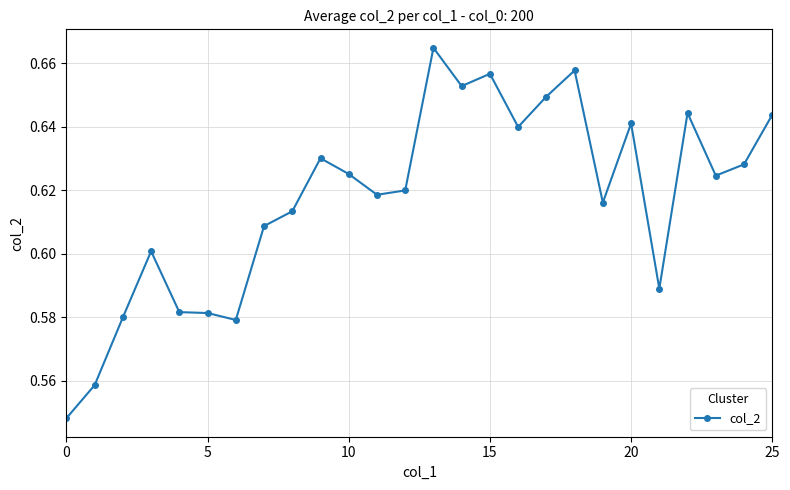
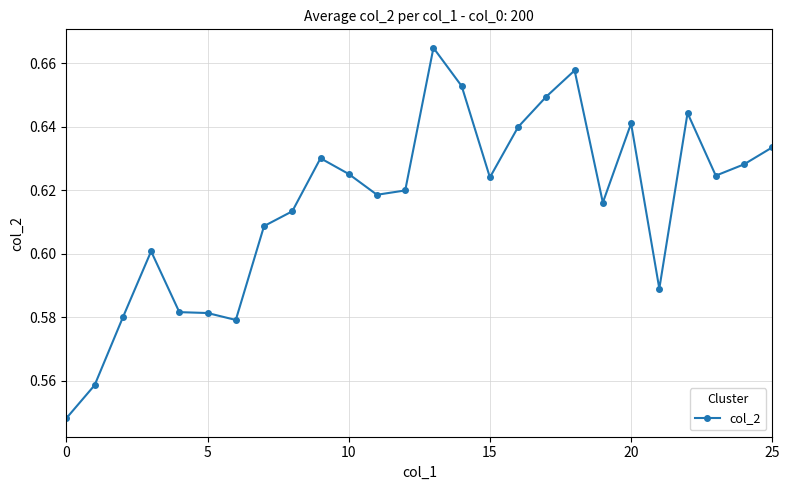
15: 0.657 -> 0.624
25: 0.644 -> 0.634
